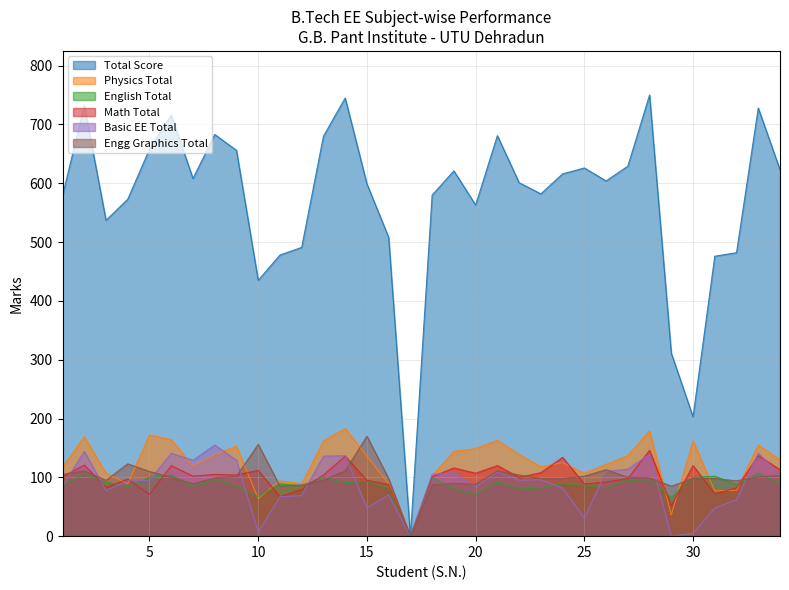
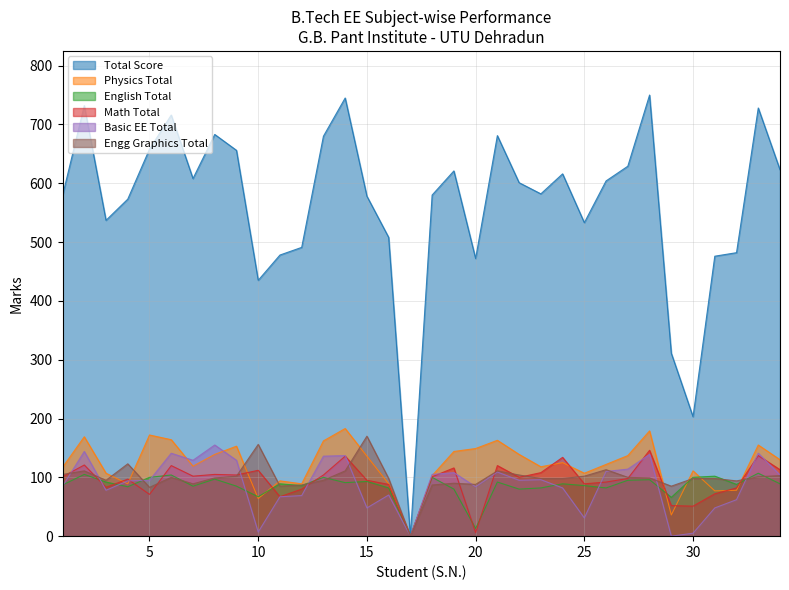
Engg Graphics Total, 5: 110 -> 80
Total Score, 15: 600 -> 580
Total Score, 20: 560 -> 470
English Total, 20: 70 -> 10
Math Total, 20: 110 -> 10
Total Score, 25: 630 -> 530
Physics Total, 30: 160 -> 110
Math Total, 30: 120 -> 50
